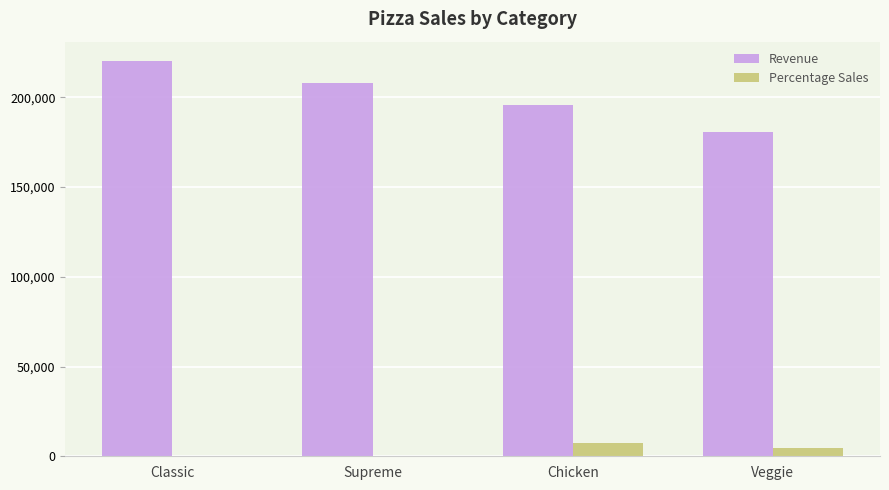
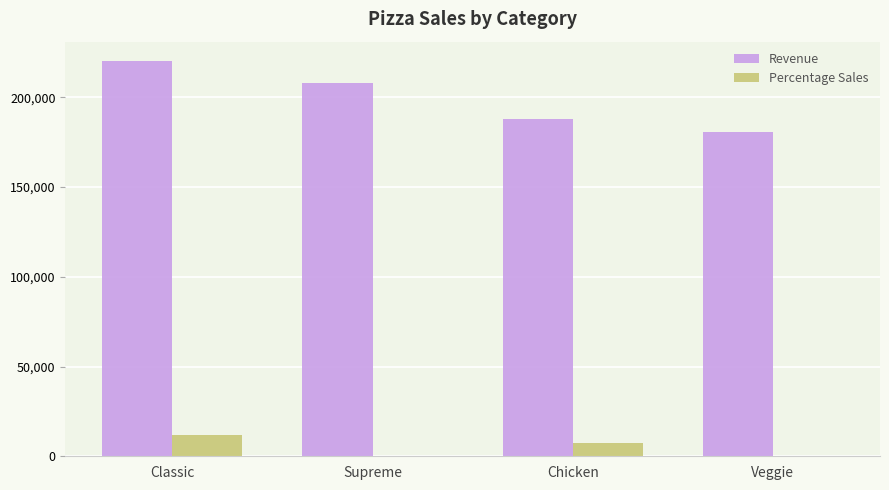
Percentage Sales, Classic: 0 -> 12,000
Revenue, Chicken: 196,000 -> 188,000
Percentage Sales, Veggie: 5,000 -> 0
